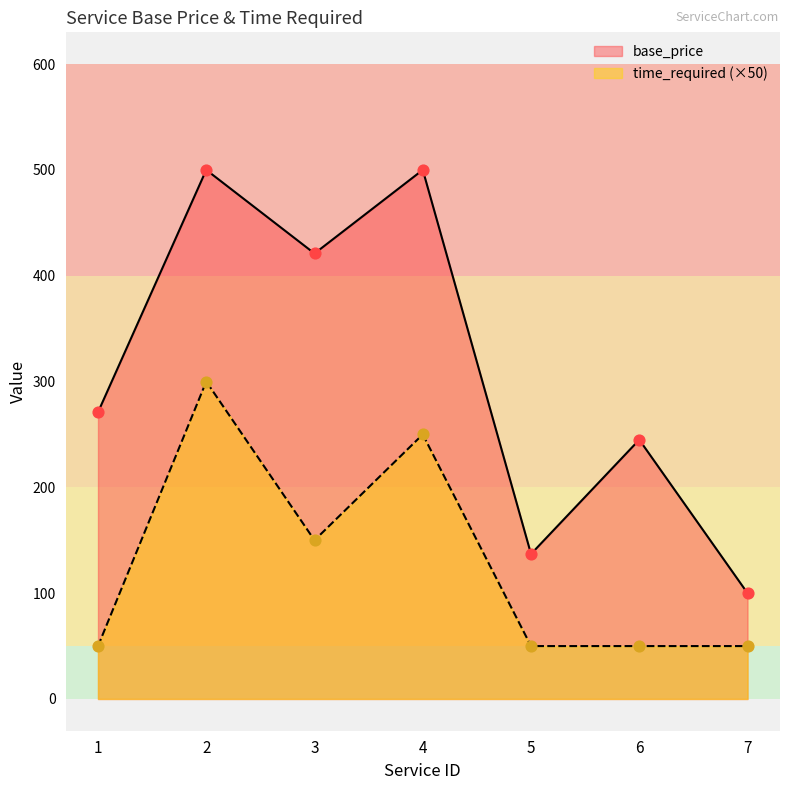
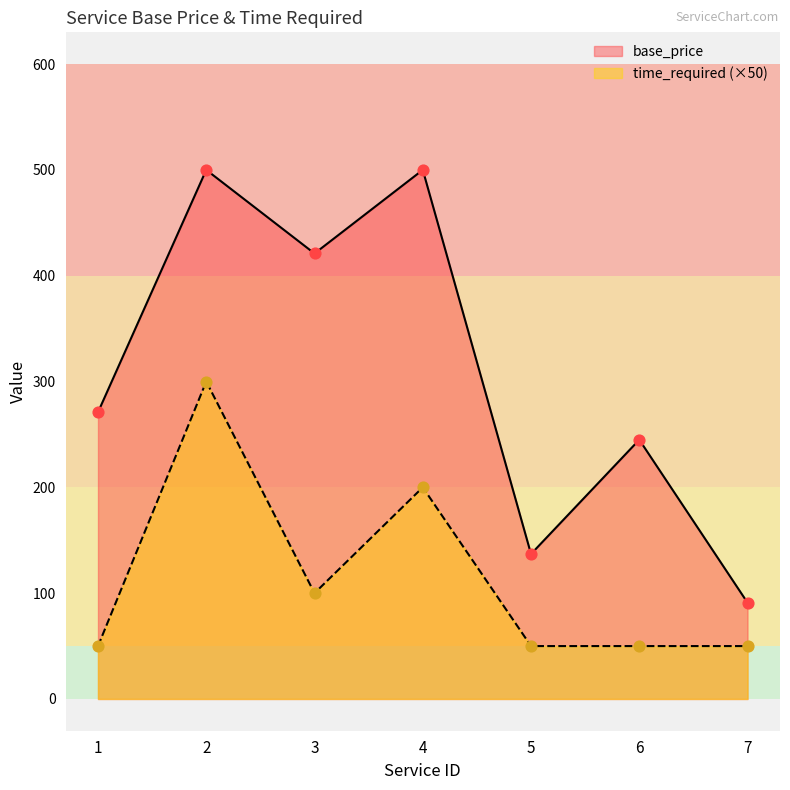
time_required (×50), 3: 150 -> 100
time_required (×50), 4: 250 -> 200
base_price, 7: 100 -> 91
